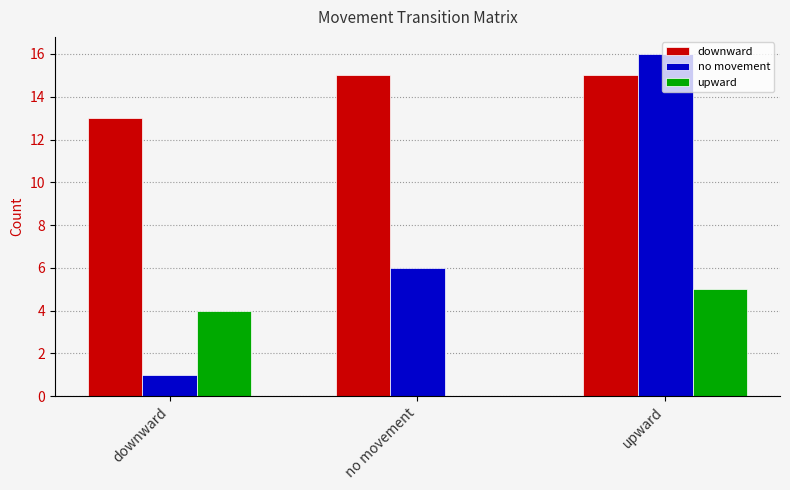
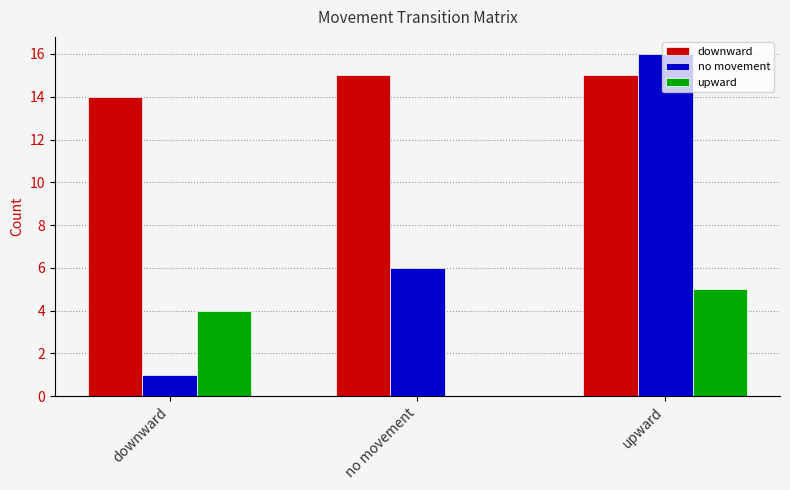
downward, downward: 13 -> 14
